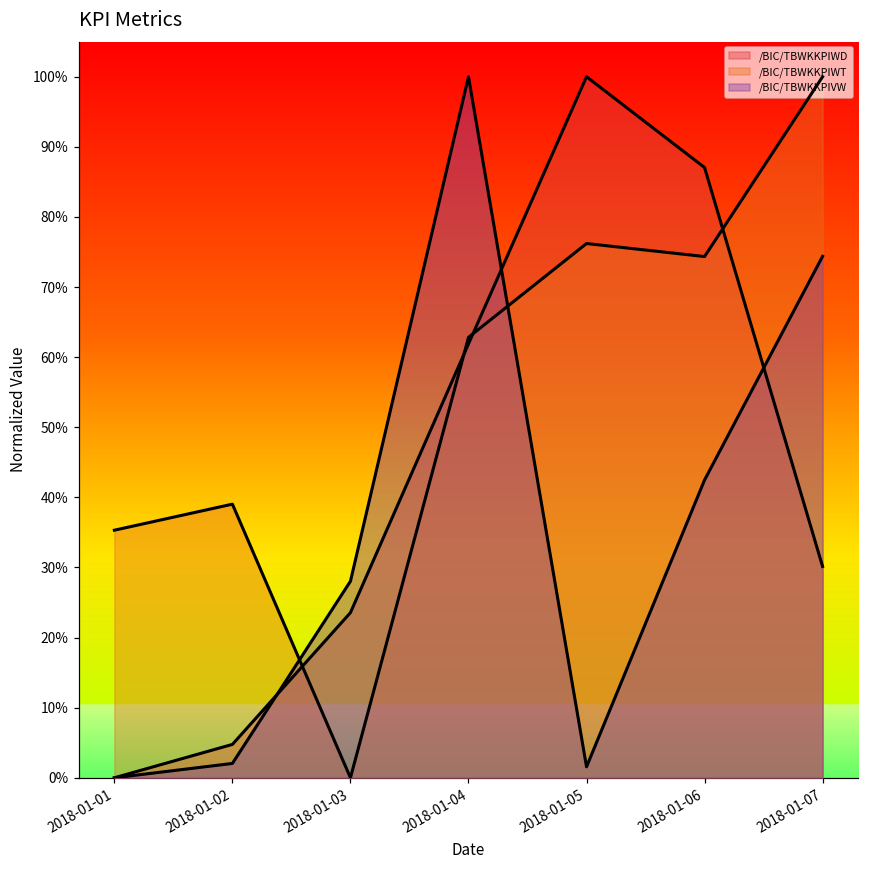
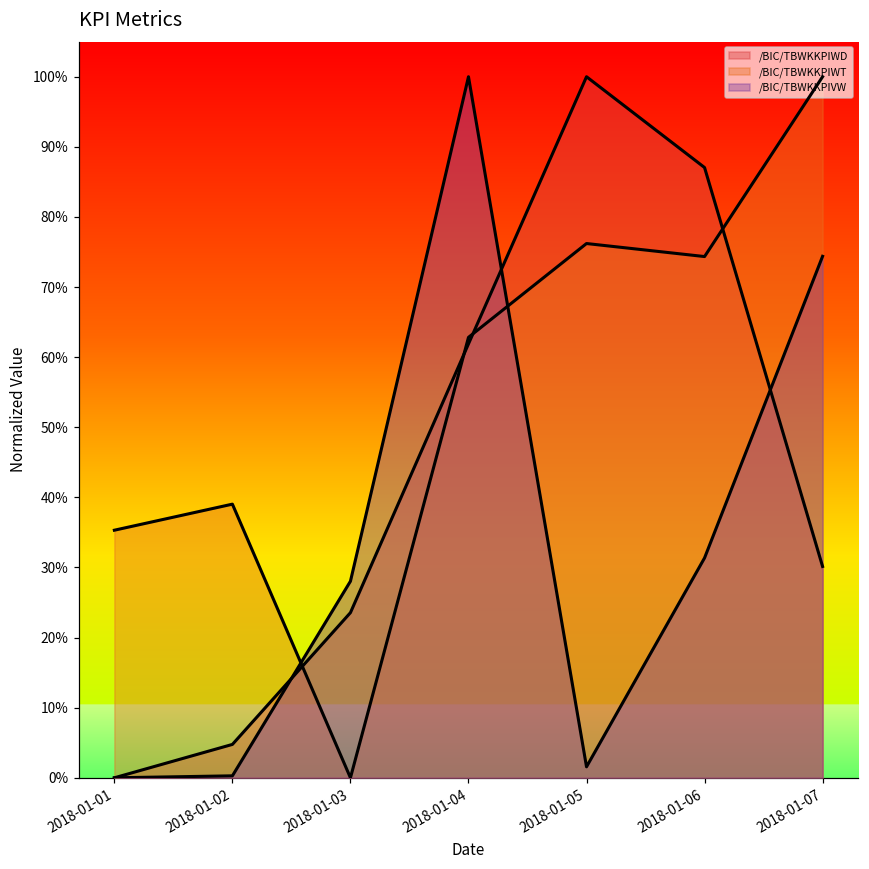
/BIC/TBWKKPIVW, 2018-01-02: 2% -> 0%
/BIC/TBWKKPIVW, 2018-01-06: 42% -> 31%
